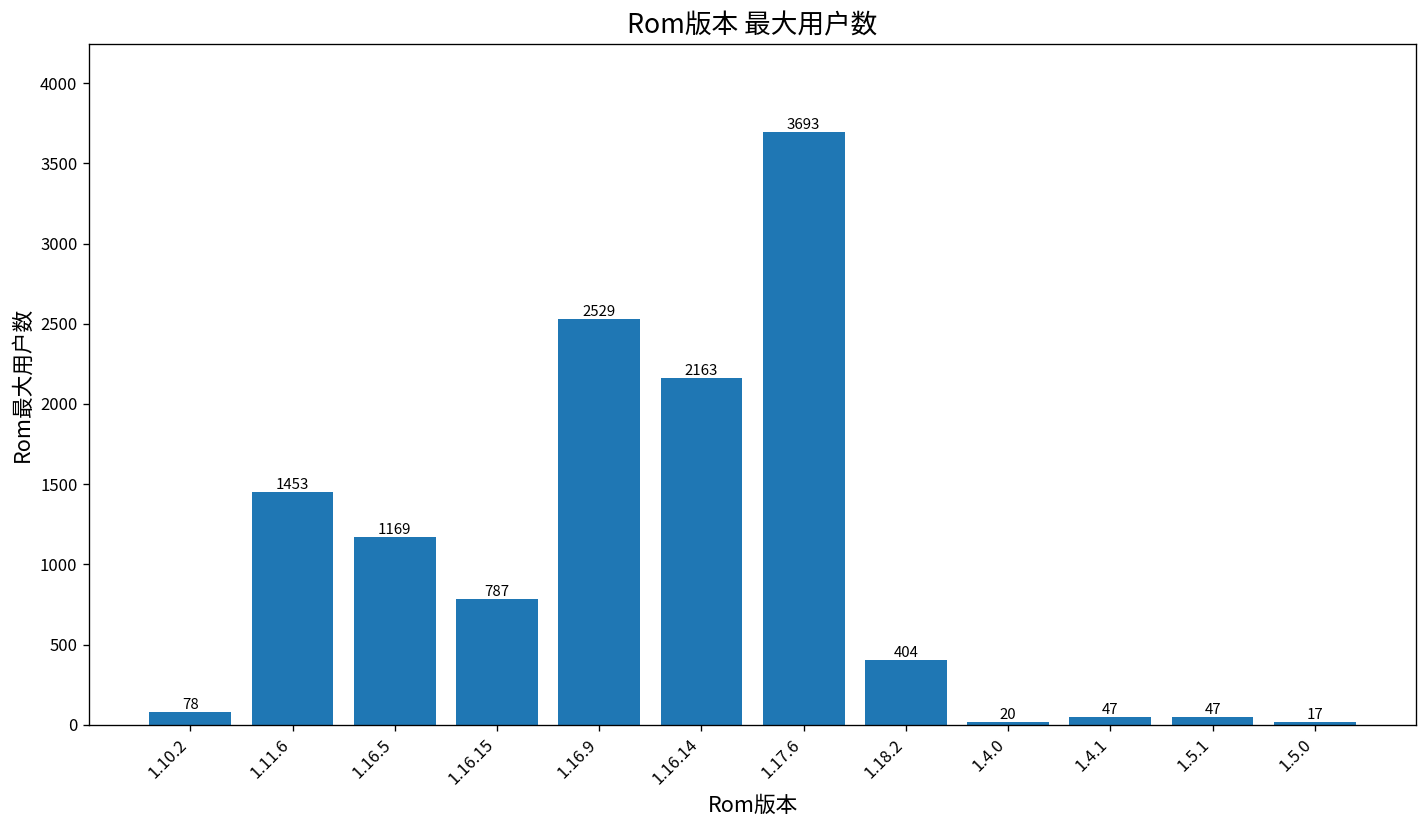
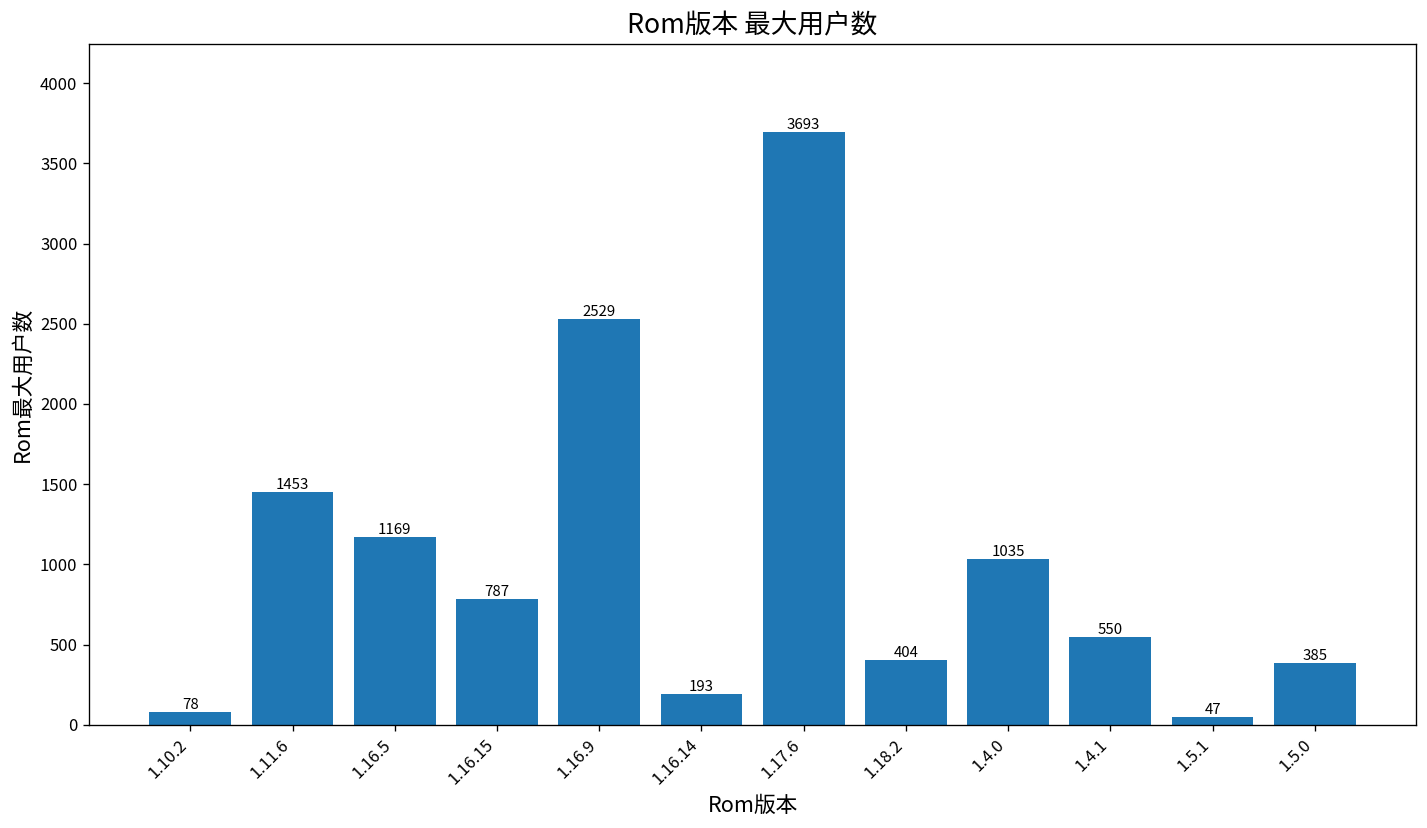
1.16.14: 2163 -> 193
1.4.0: 20 -> 1035
1.4.1: 47 -> 550
1.5.0: 17 -> 385
